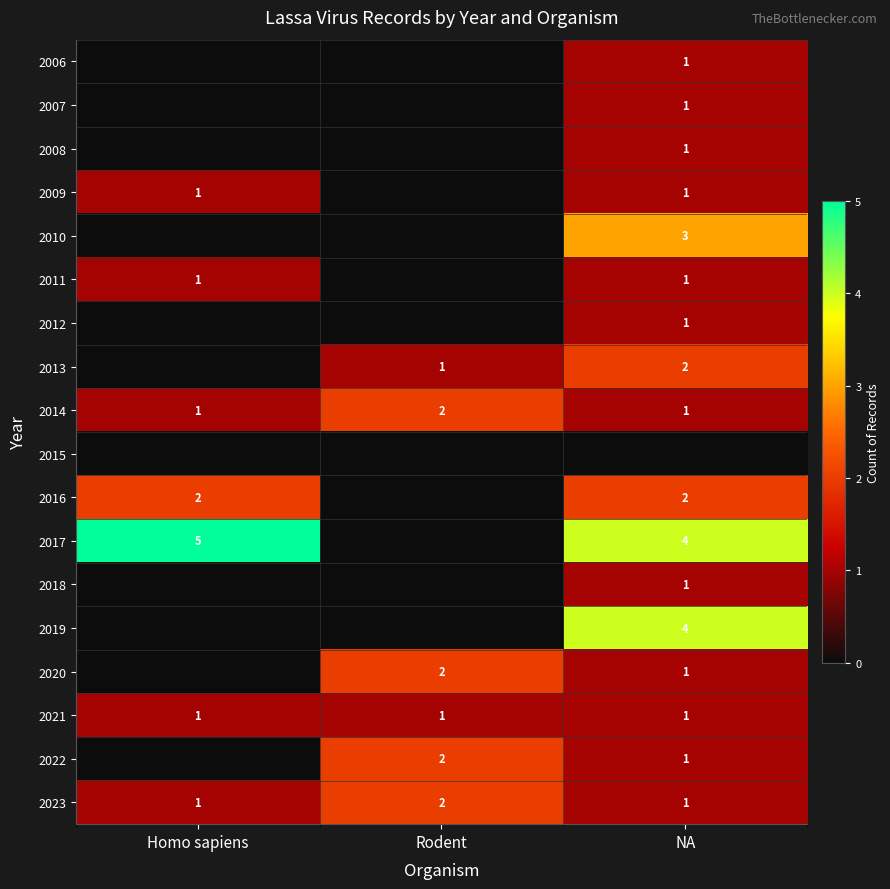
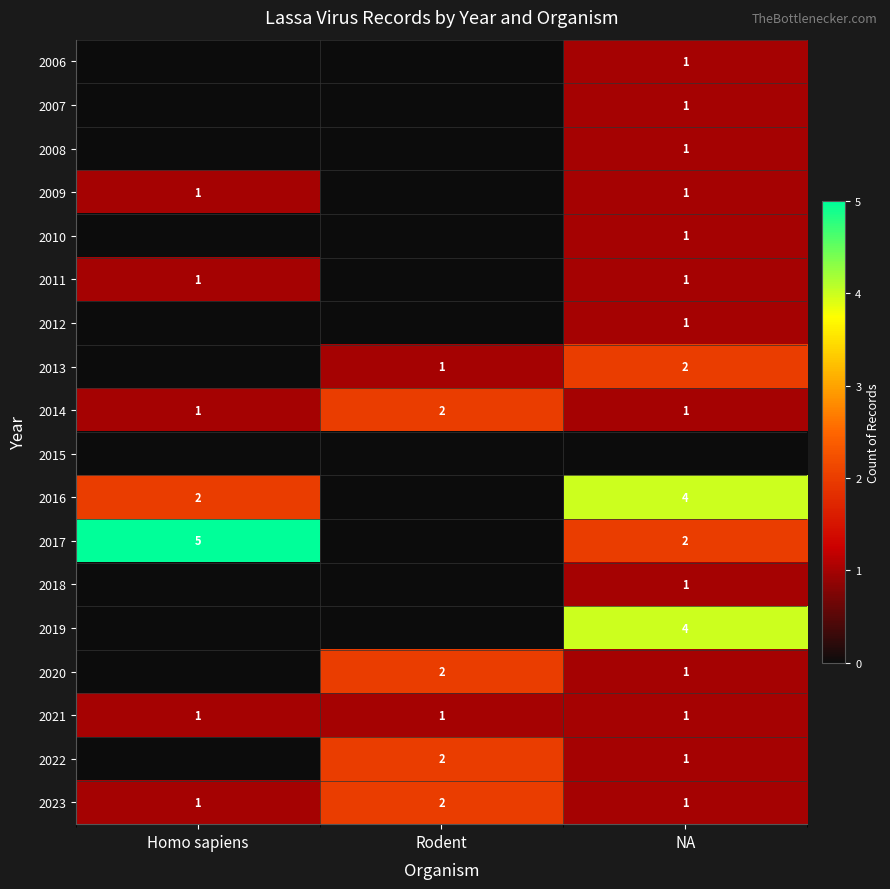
2010, NA: 3 -> 1
2016, NA: 2 -> 4
2017, NA: 4 -> 2
